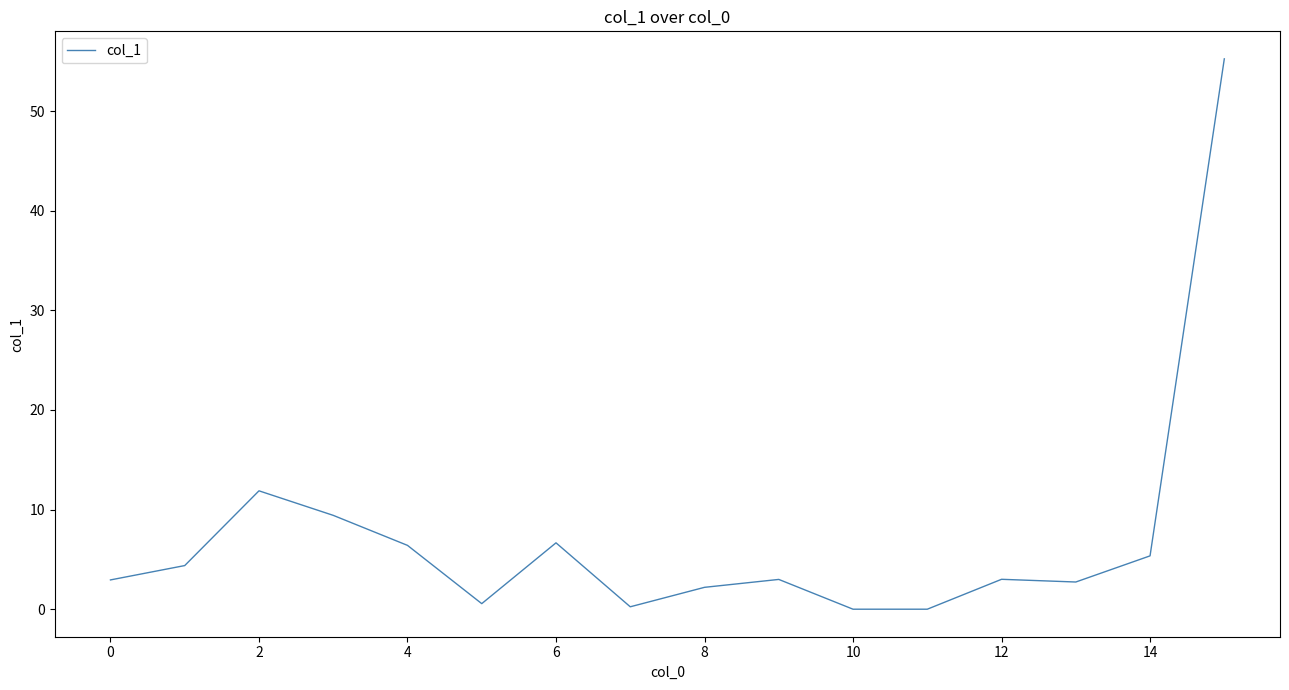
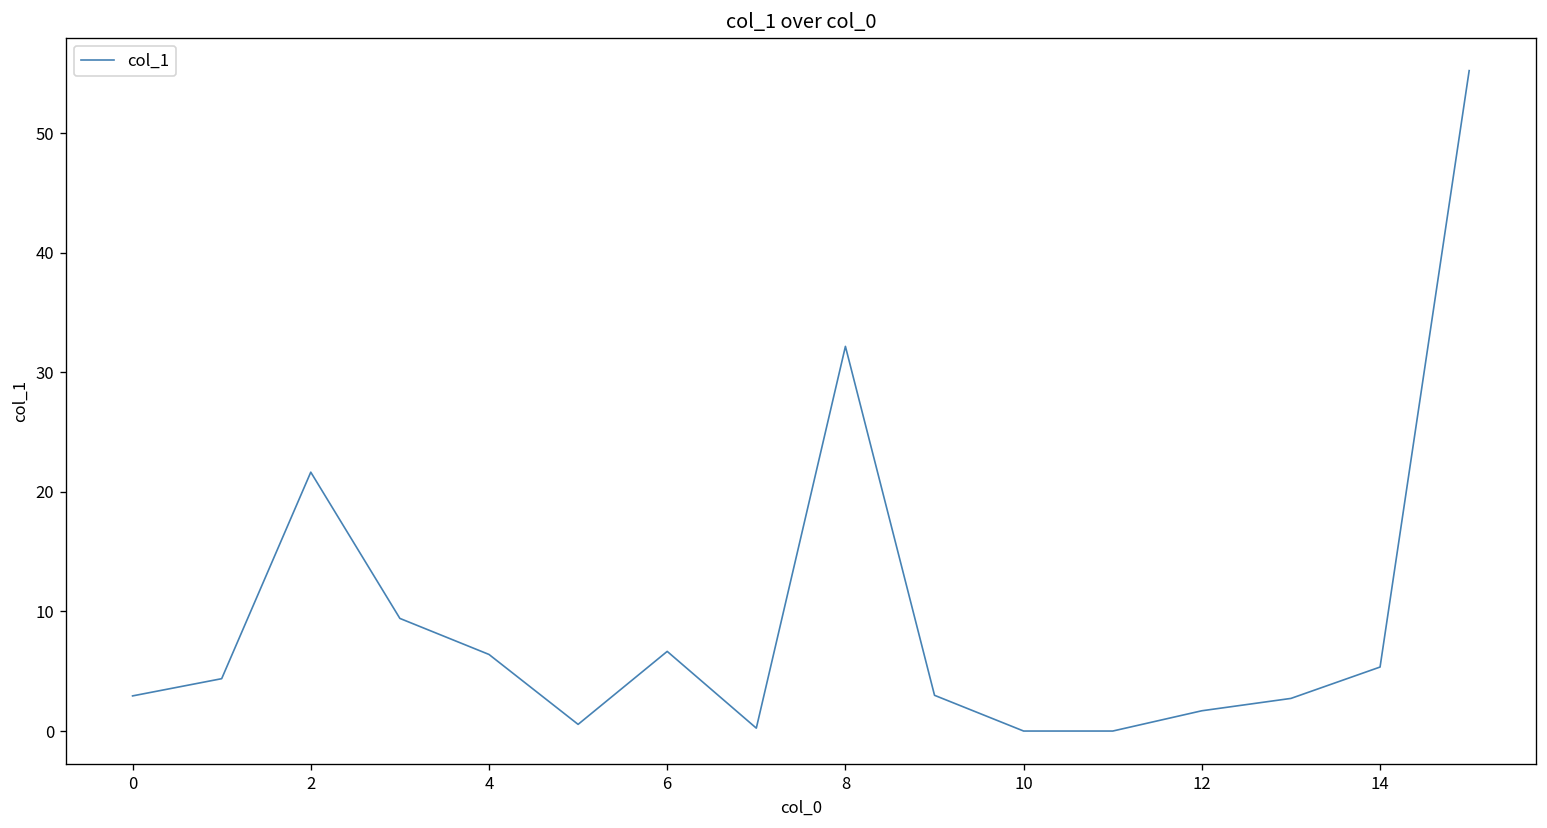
2: 12 -> 22
8: 2 -> 32
12: 3 -> 2
